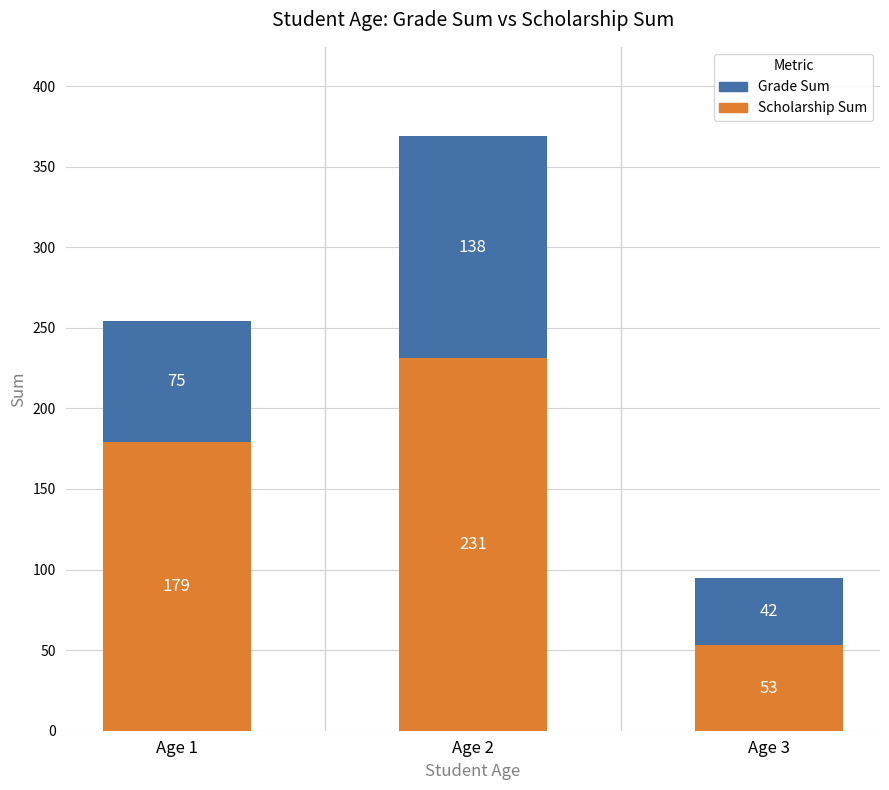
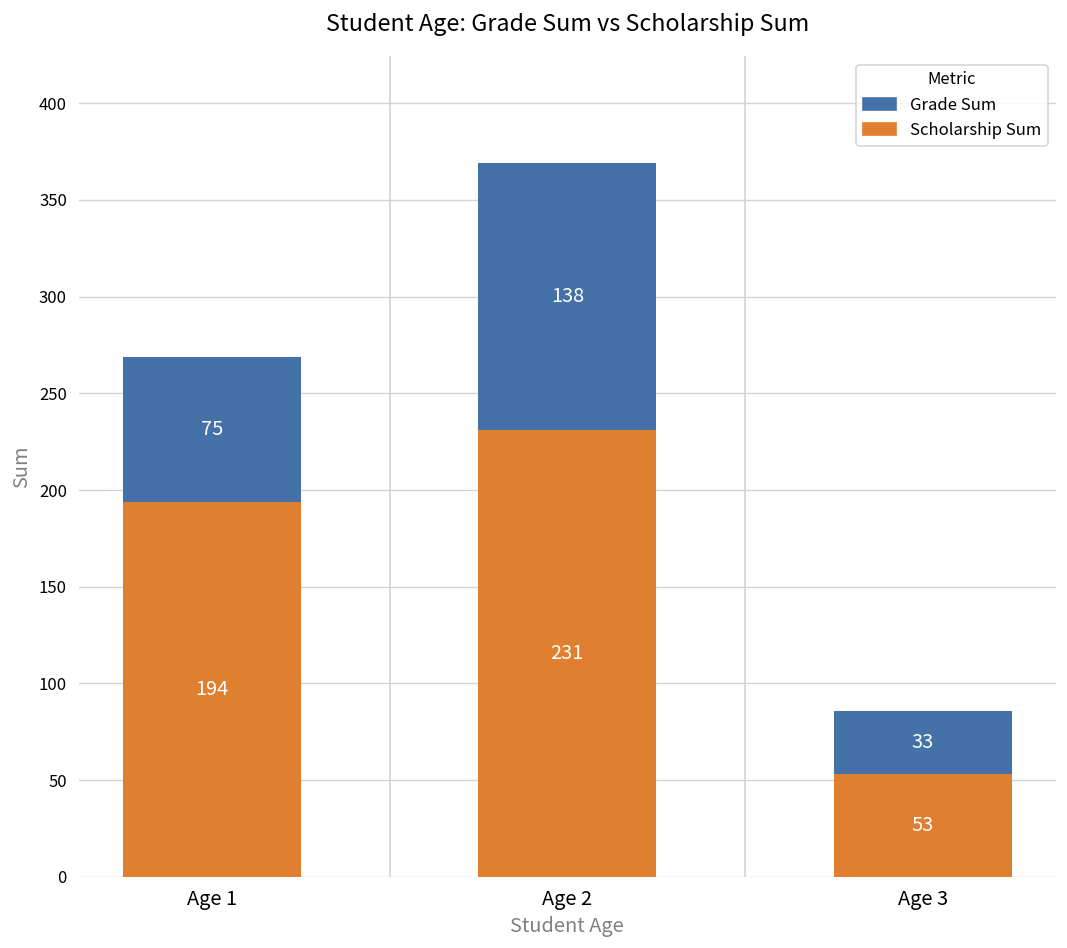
Scholarship Sum, Age 1: 179 -> 194
Grade Sum, Age 3: 42 -> 33
